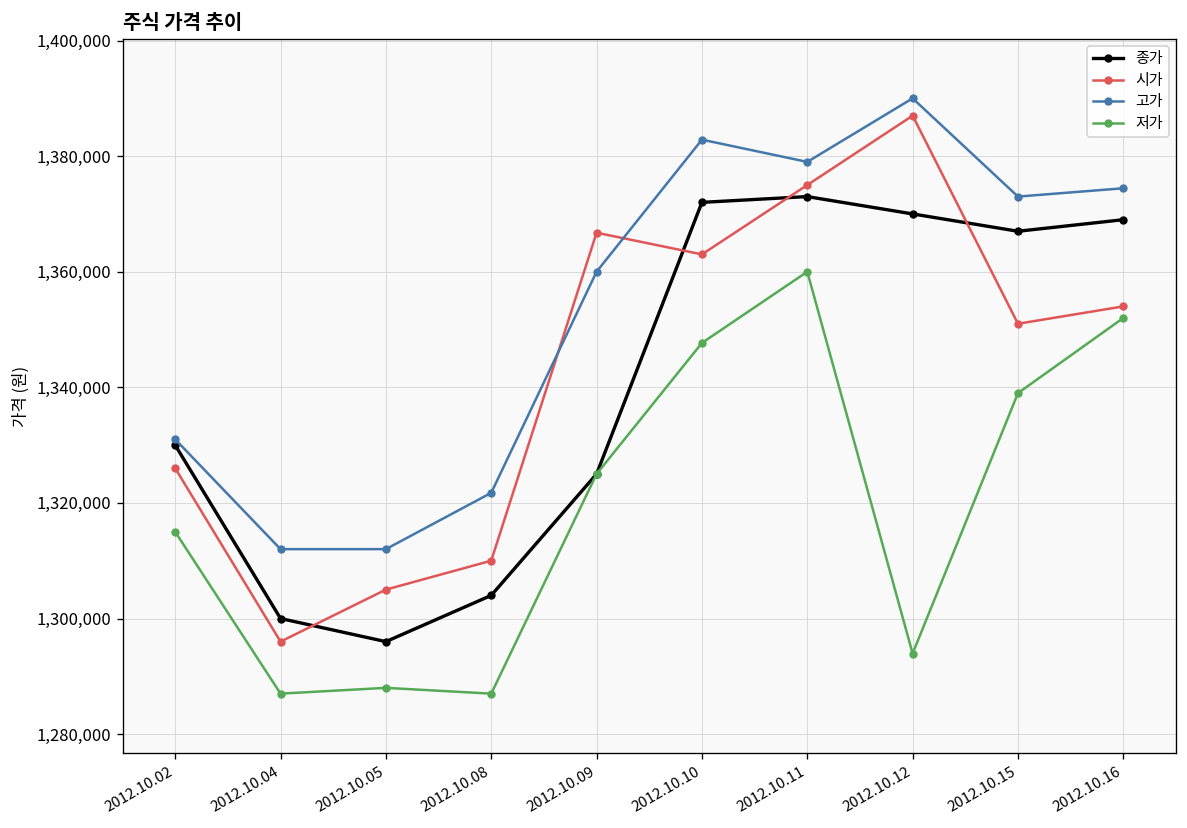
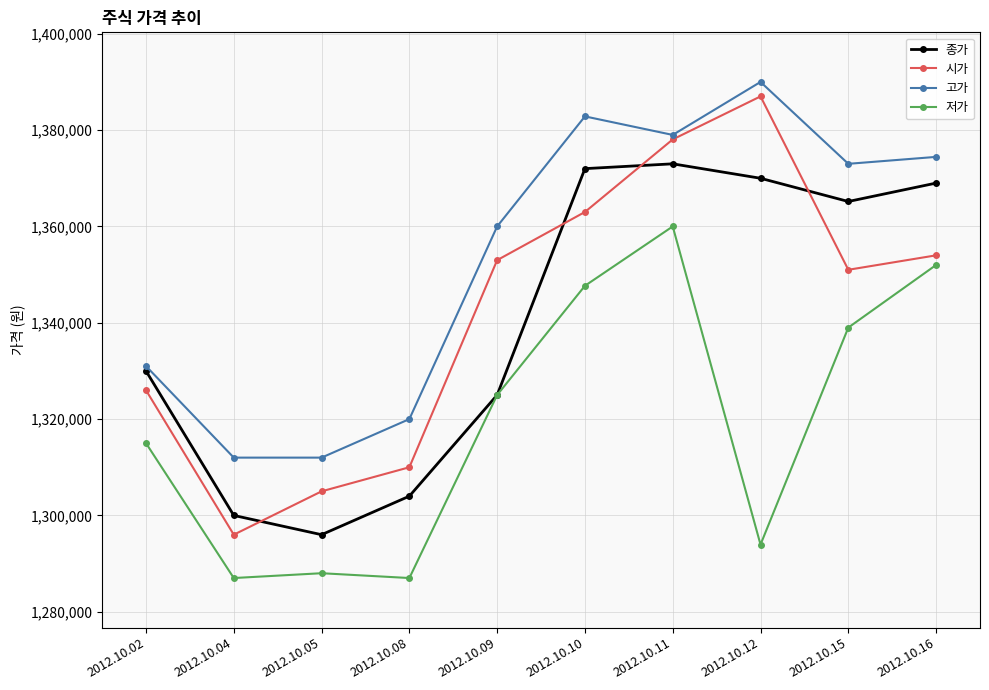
고가, 2012.10.08: 1,322,000 -> 1,320,000
시가, 2012.10.09: 1,367,000 -> 1,353,000
시가, 2012.10.11: 1,375,000 -> 1,378,000
종가, 2012.10.15: 1,367,000 -> 1,365,000
